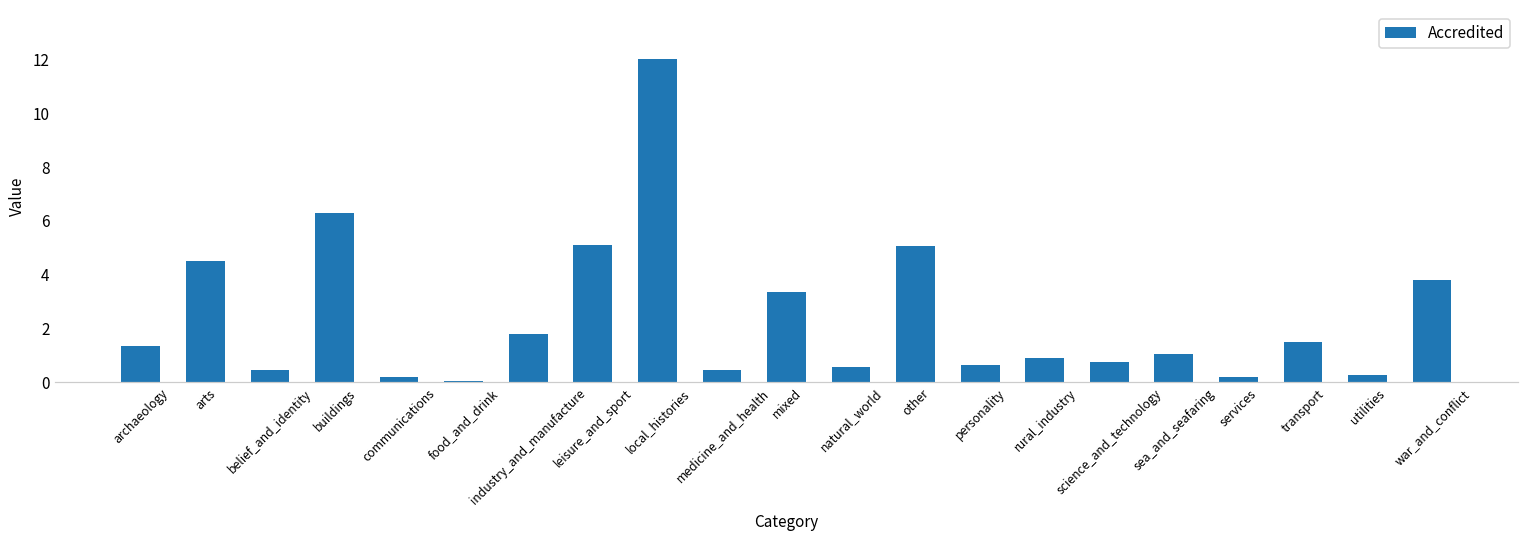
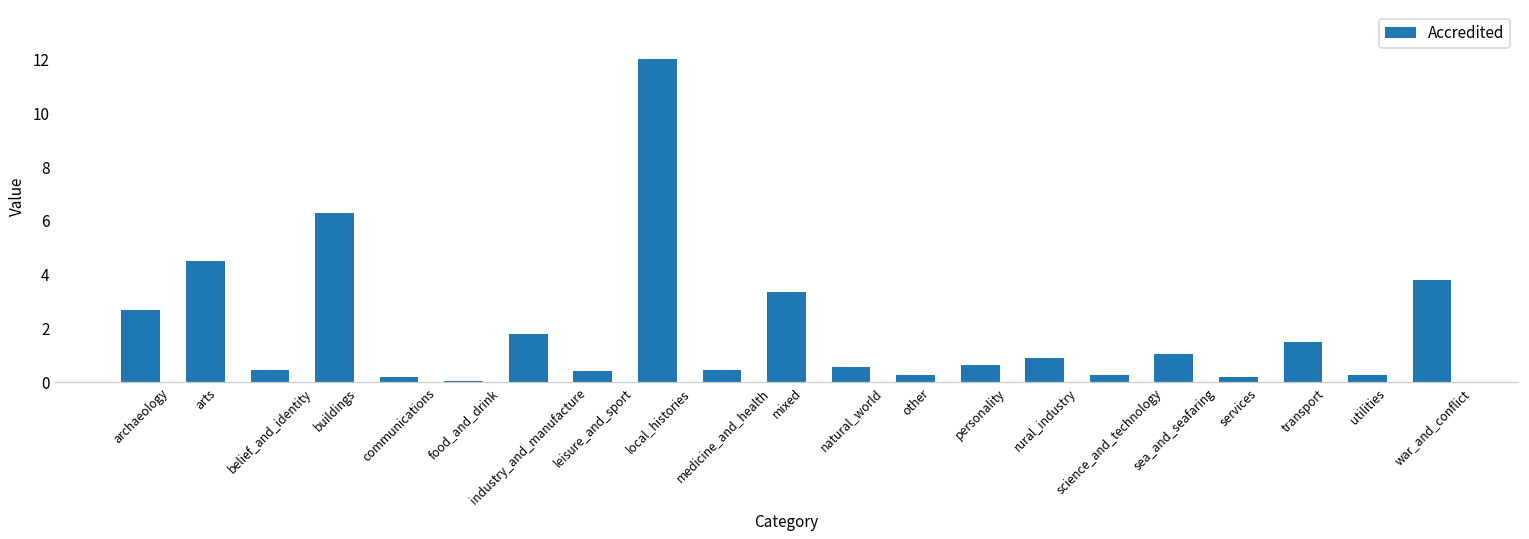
archaeology: 1.3 -> 2.7
leisure_and_sport: 5.1 -> 0.4
other: 5.1 -> 0.2
science_and_technology: 0.8 -> 0.2
